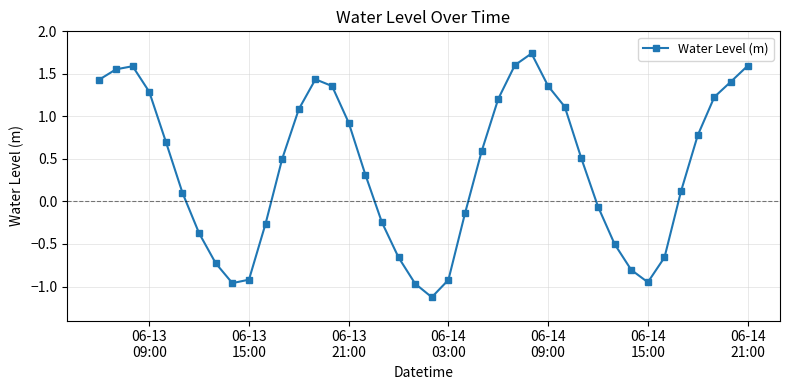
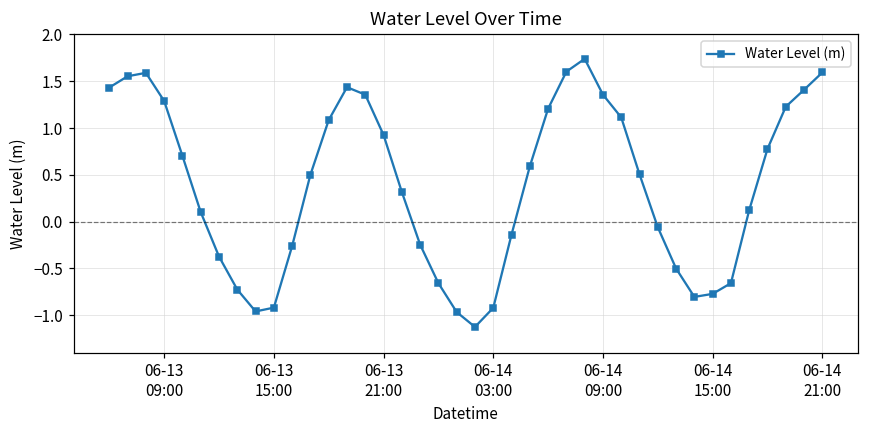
06-14 15:00: -0.9 -> -0.8
